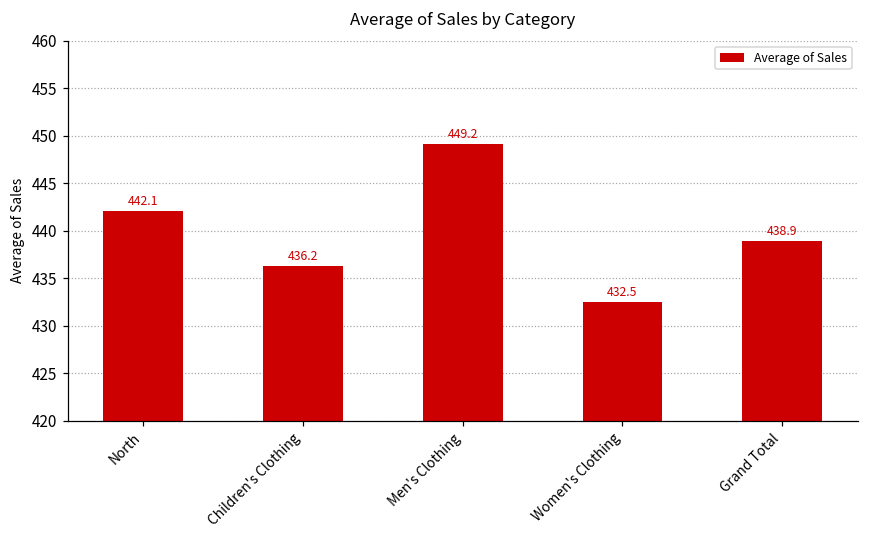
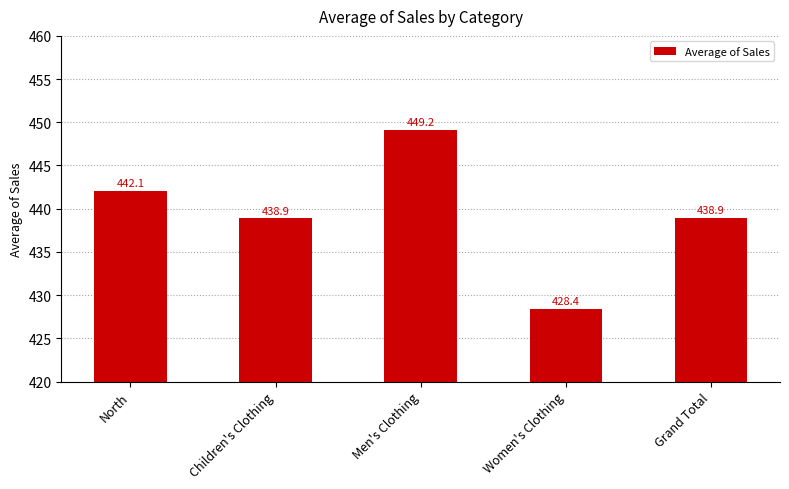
Children's Clothing: 436.2 -> 438.9
Women's Clothing: 432.5 -> 428.4
